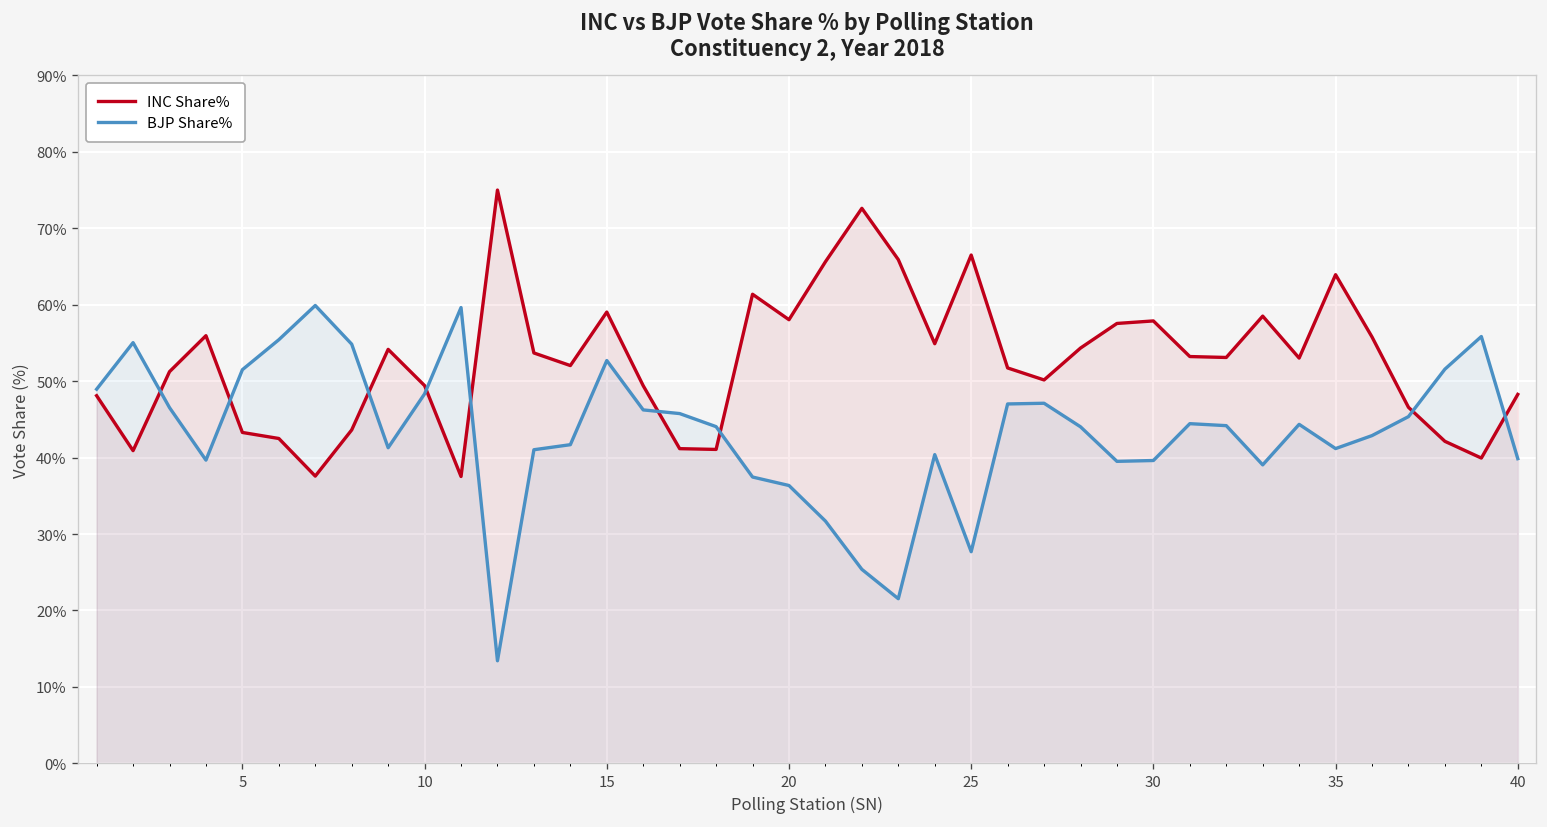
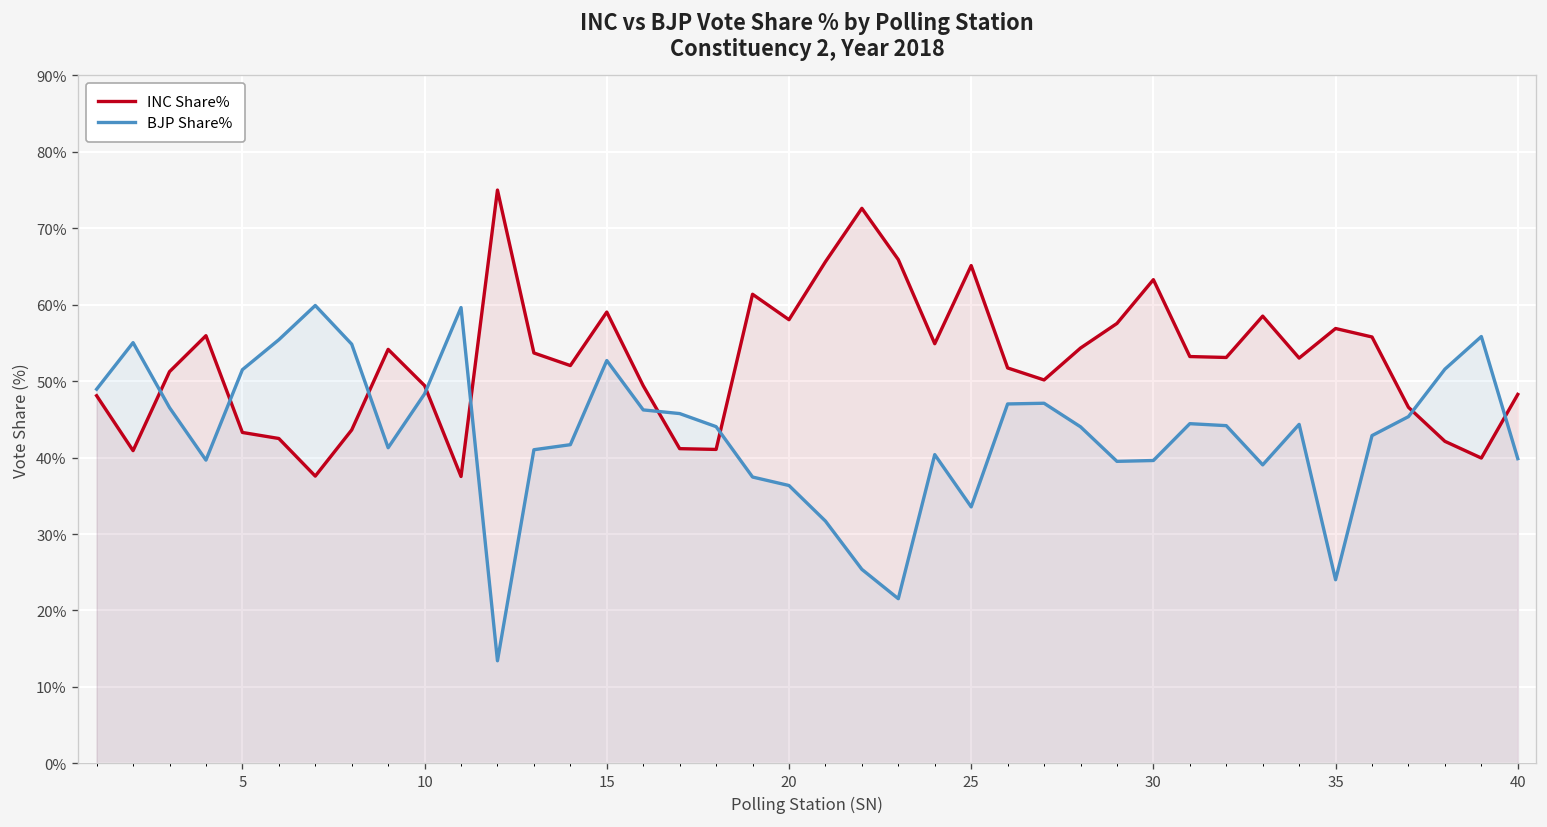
INC Share%, 25: 67% -> 65%
BJP Share%, 25: 28% -> 34%
INC Share%, 30: 58% -> 63%
INC Share%, 35: 64% -> 57%
BJP Share%, 35: 41% -> 24%
